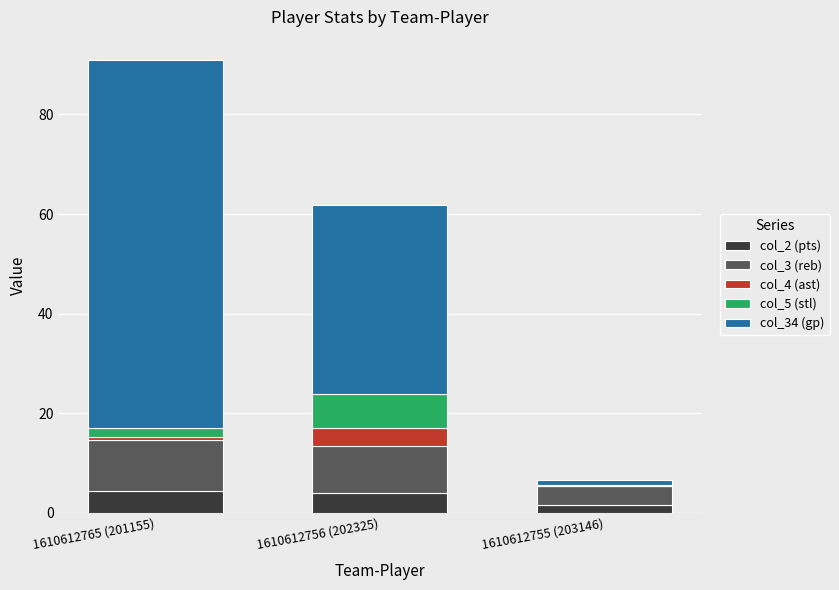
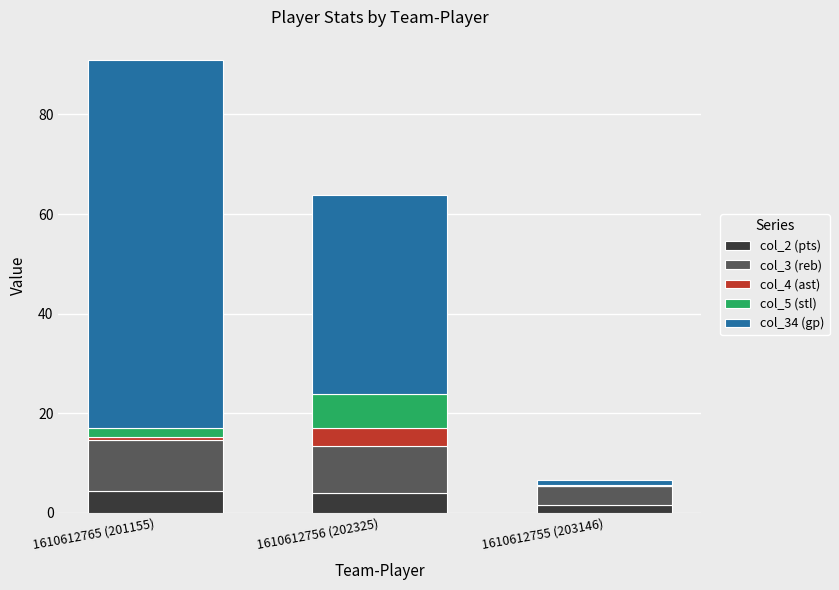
col_34 (gp), 1610612756 (202325): 38 -> 40
